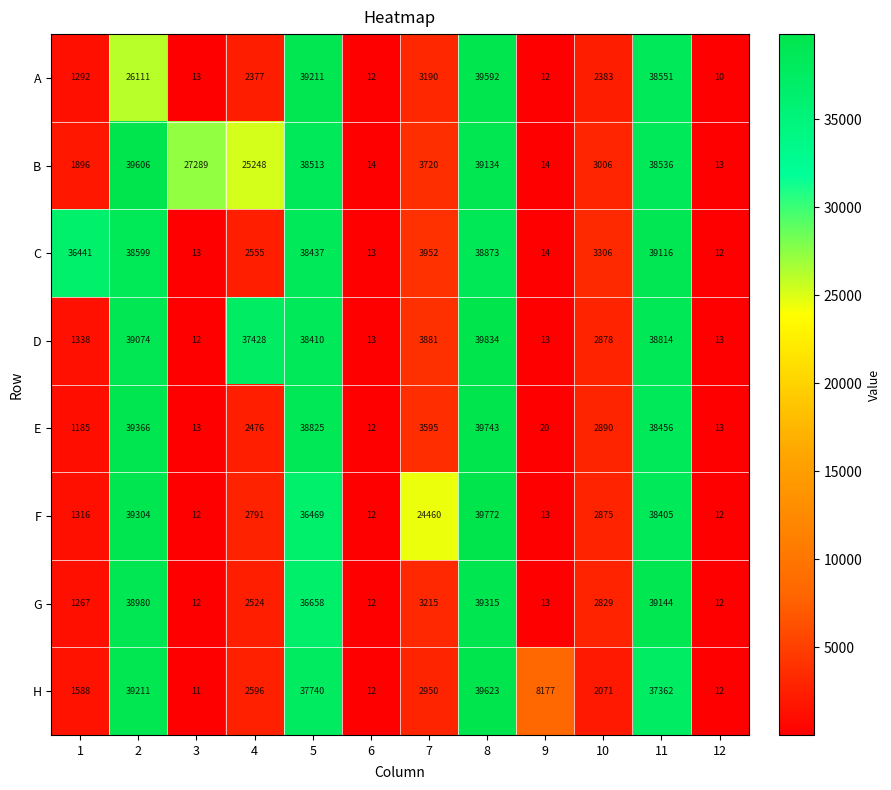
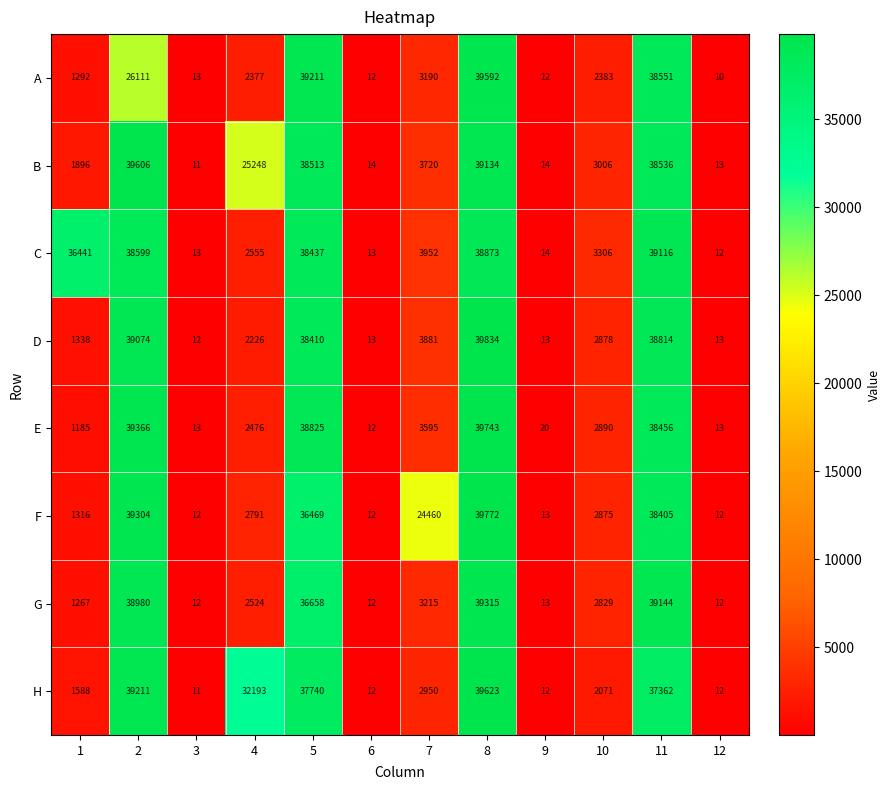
B, 3: 27289 -> 11
D, 4: 37428 -> 2226
H, 4: 2596 -> 32193
H, 9: 8177 -> 12
